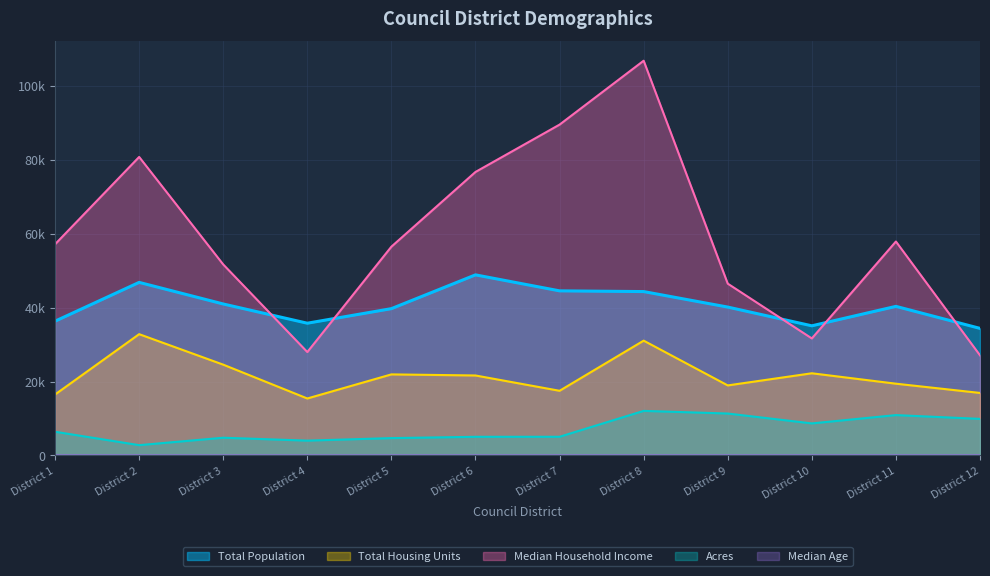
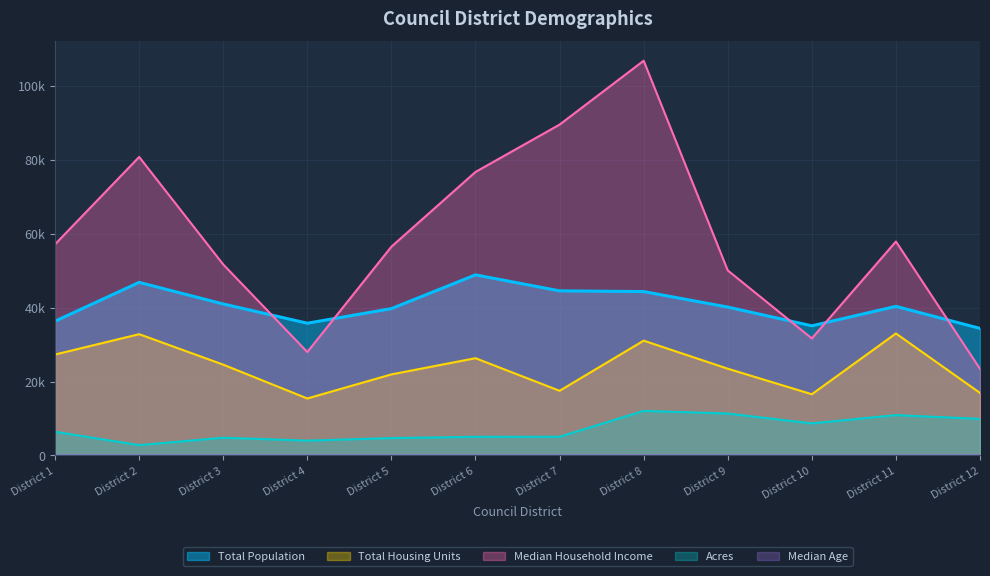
Total Housing Units, District 1: 16000 -> 27000
Total Housing Units, District 6: 22000 -> 26000
Total Housing Units, District 9: 19000 -> 23000
Median Household Income, District 9: 46000 -> 50000
Total Housing Units, District 10: 22000 -> 17000
Total Housing Units, District 11: 19000 -> 33000
Median Household Income, District 12: 27000 -> 23000
